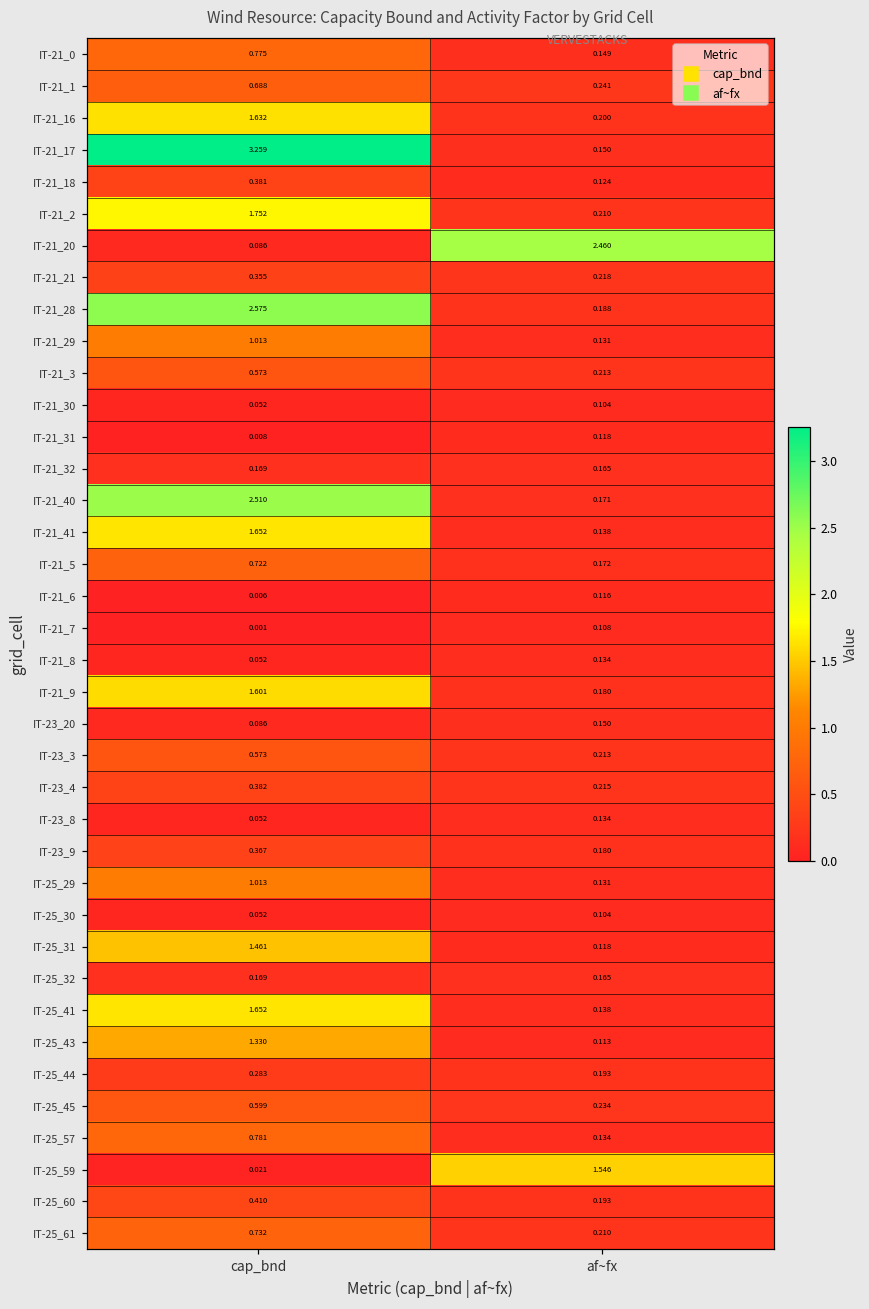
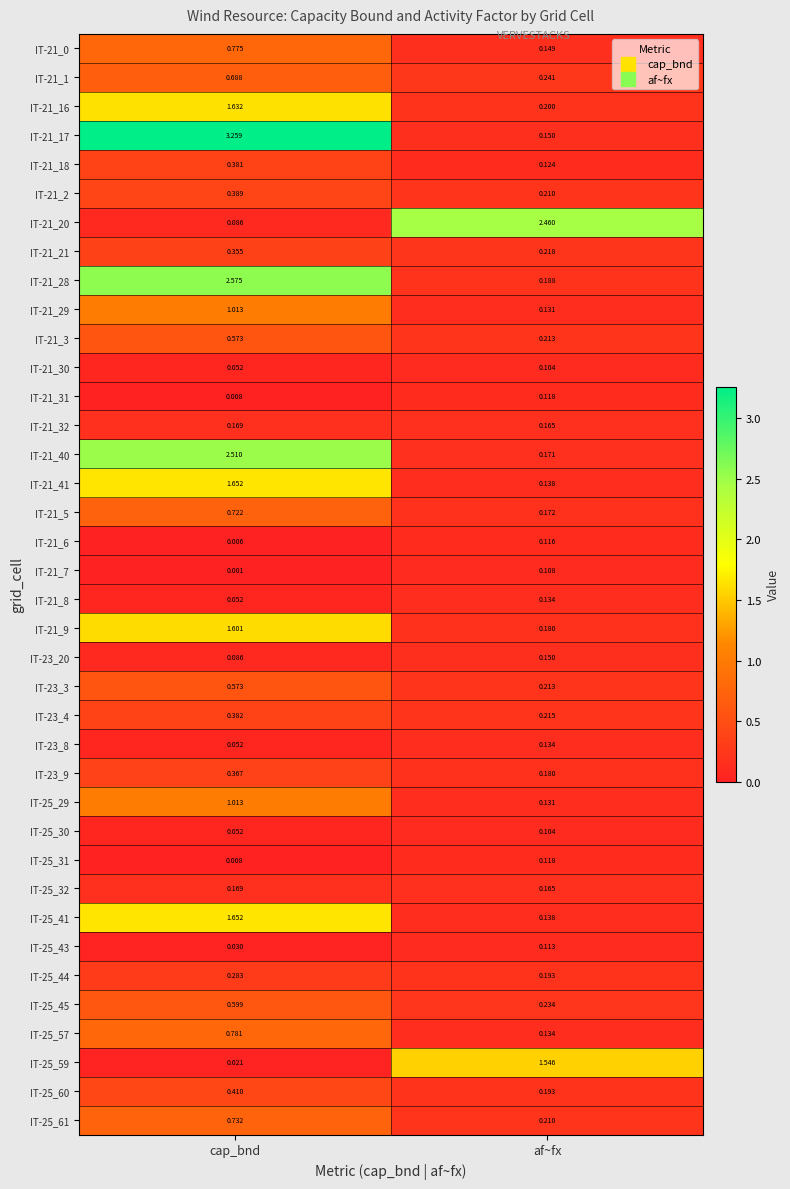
IT-21_2, cap_bnd: 1.752 -> 0.389
IT-25_31, cap_bnd: 1.461 -> 0.008
IT-25_43, cap_bnd: 1.330 -> 0.030
